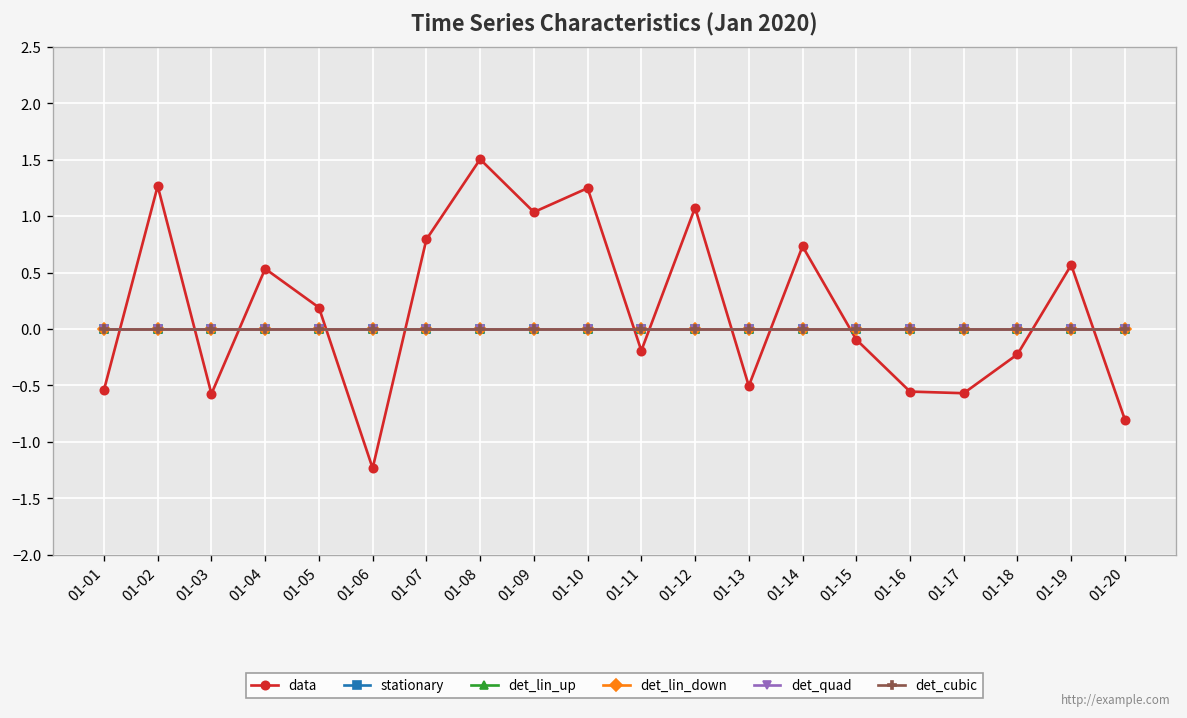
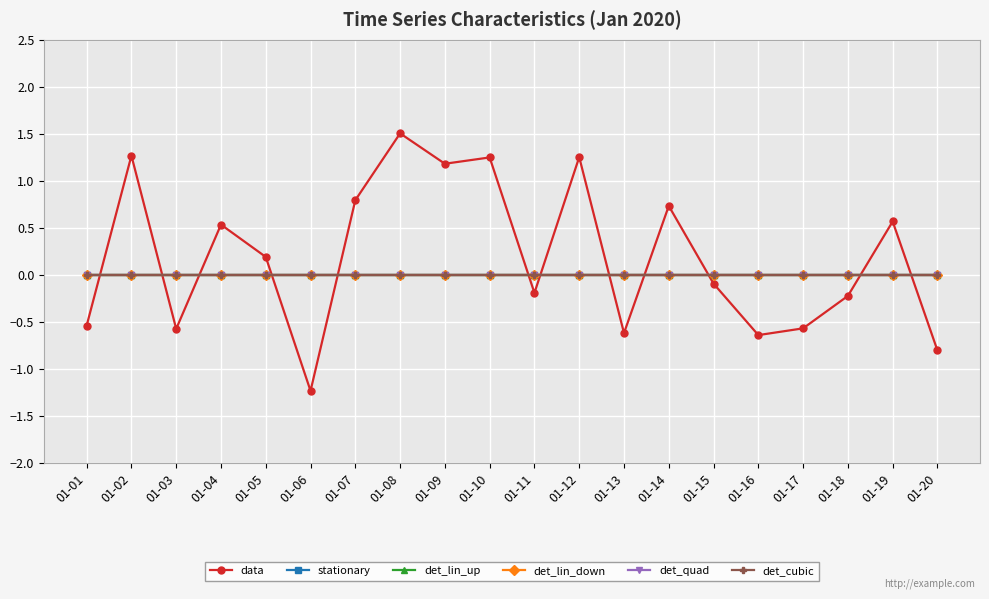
data, 01-09: 1.0 -> 1.2
data, 01-12: 1.1 -> 1.3
data, 01-13: -0.5 -> -0.6
data, 01-16: -0.55 -> -0.64
